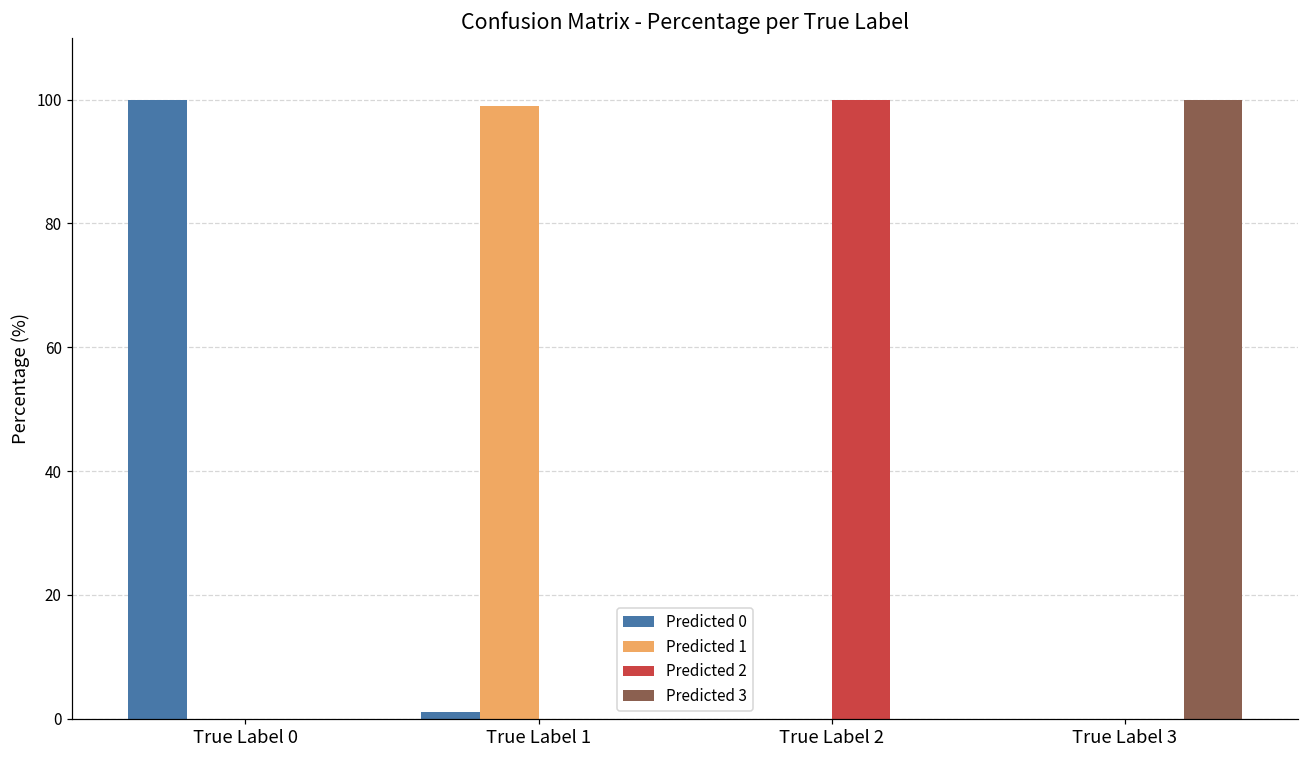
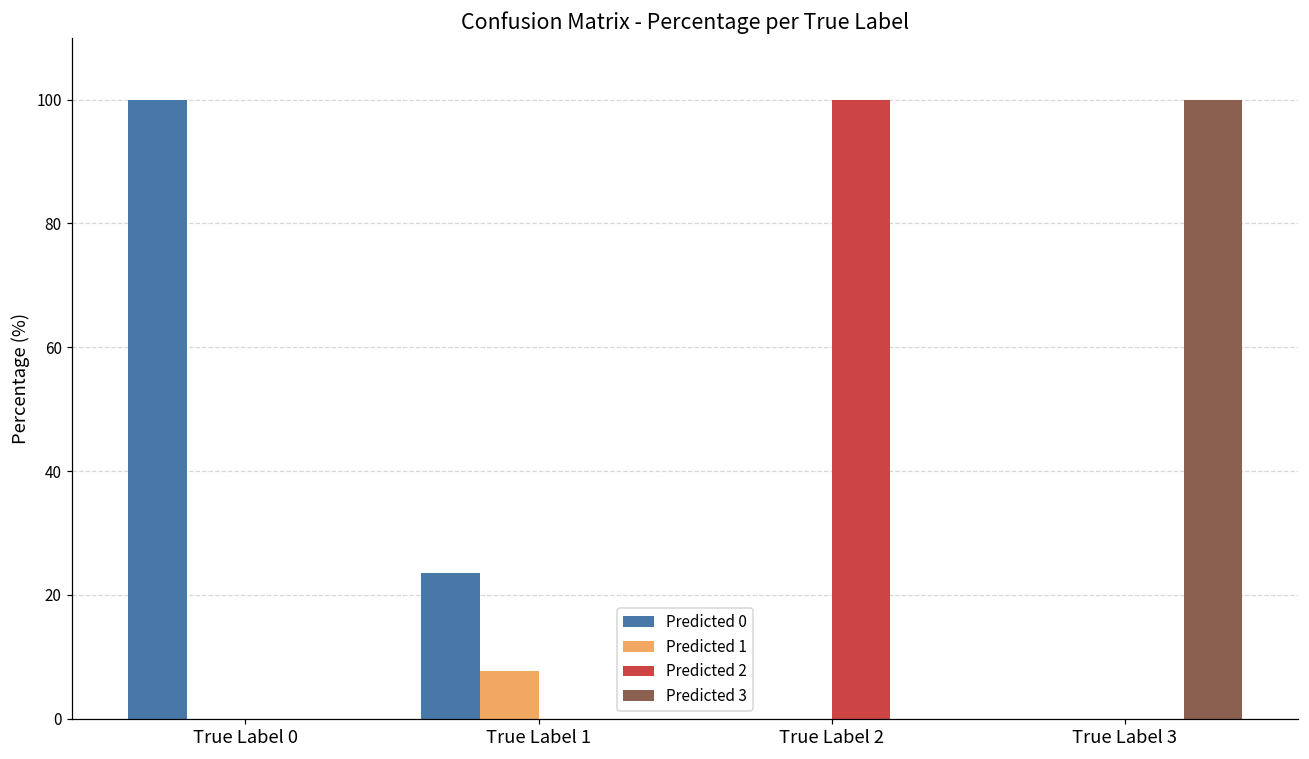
Predicted 0, True Label 1: 1 -> 24
Predicted 1, True Label 1: 99 -> 8
